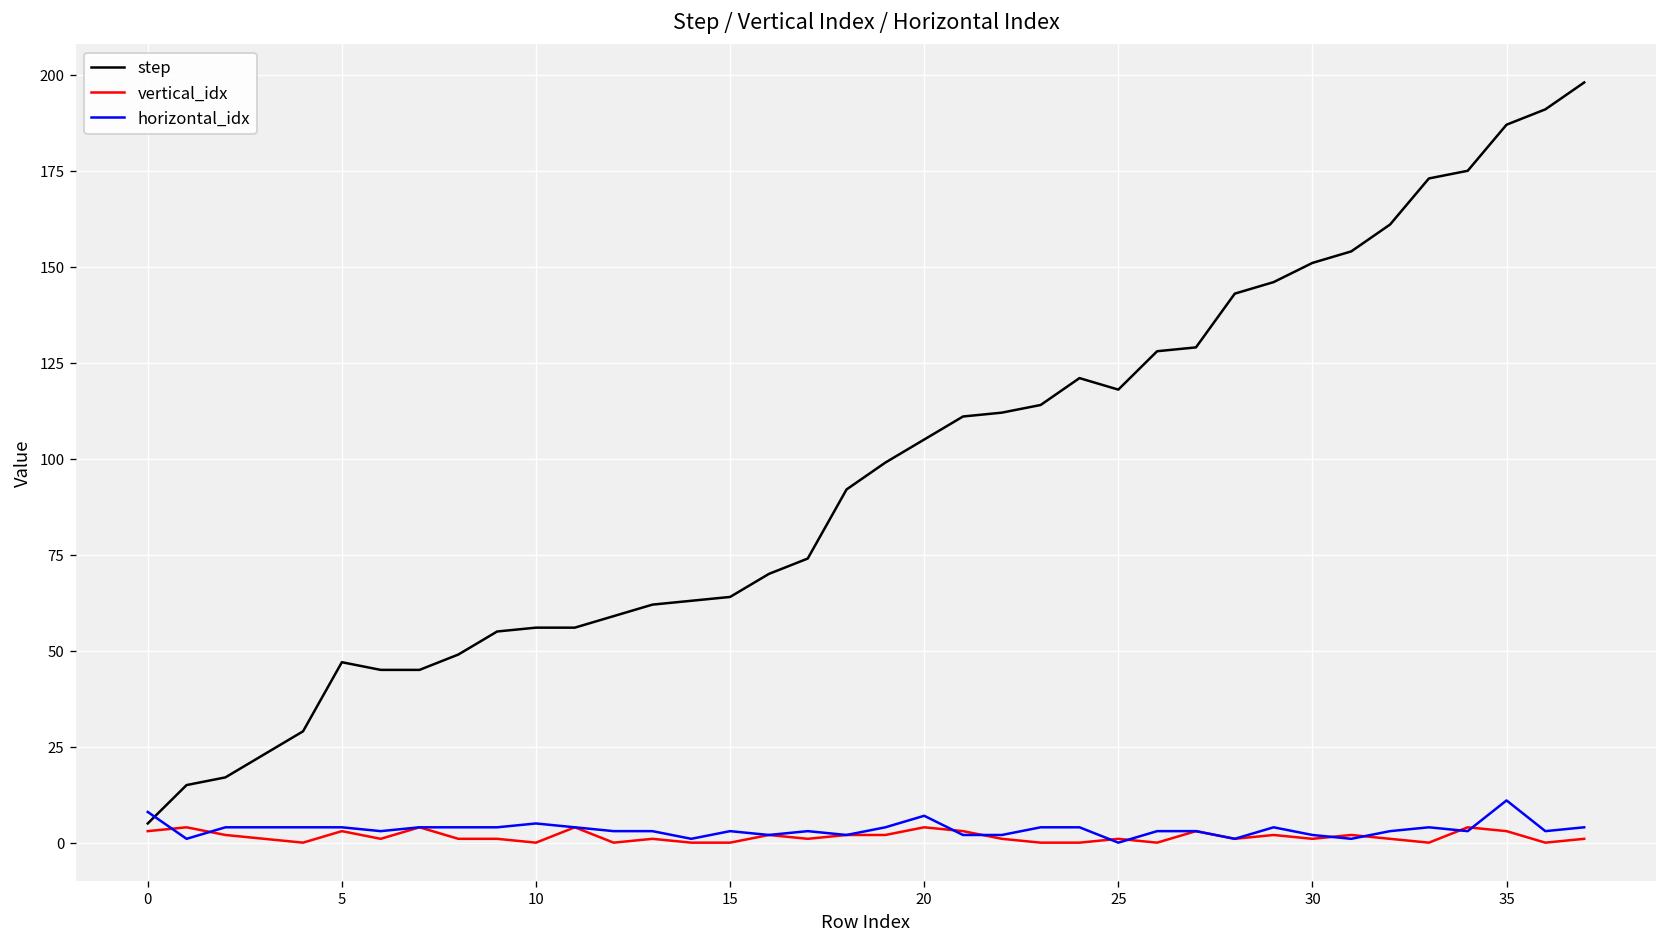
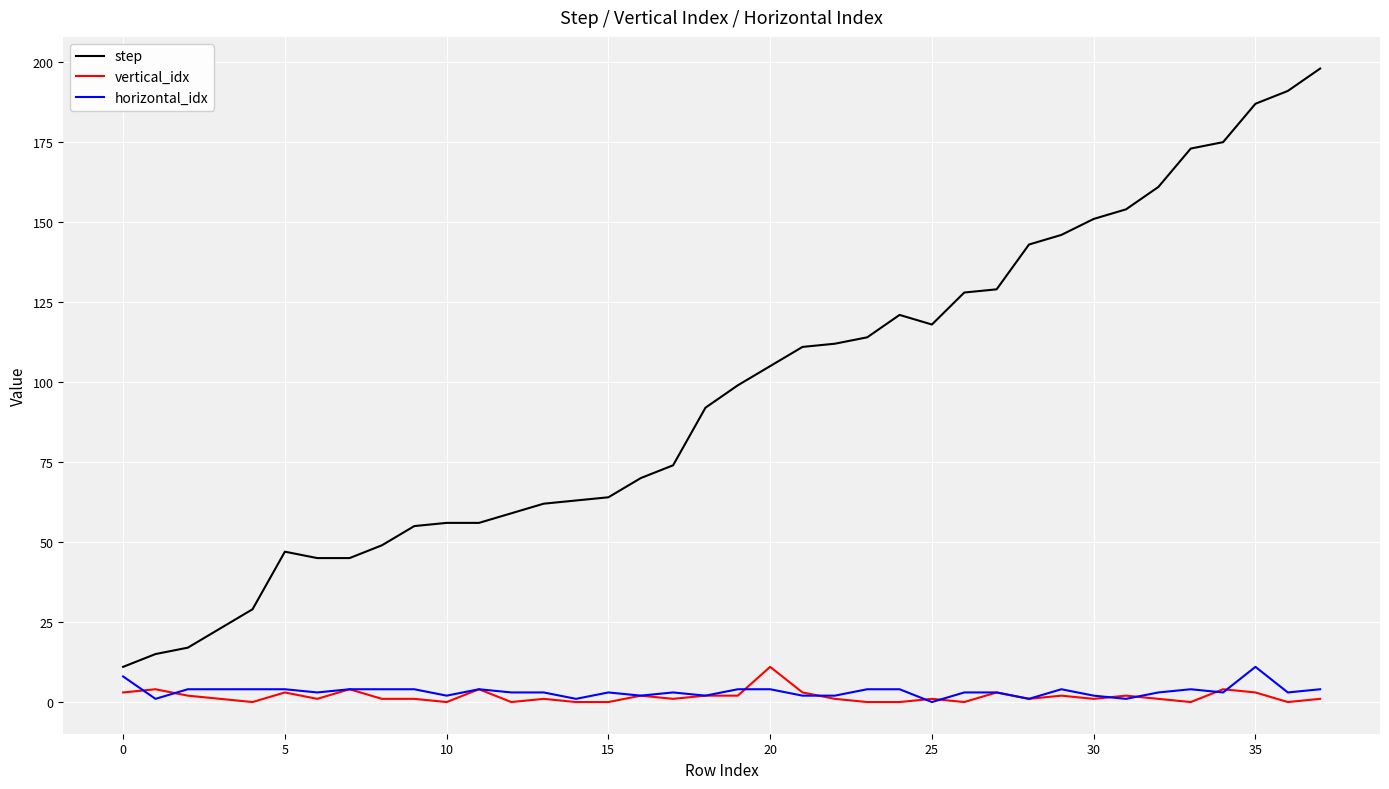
step, 0: 5 -> 11
horizontal_idx, 10: 5 -> 2
vertical_idx, 20: 4 -> 11
horizontal_idx, 20: 7 -> 4
